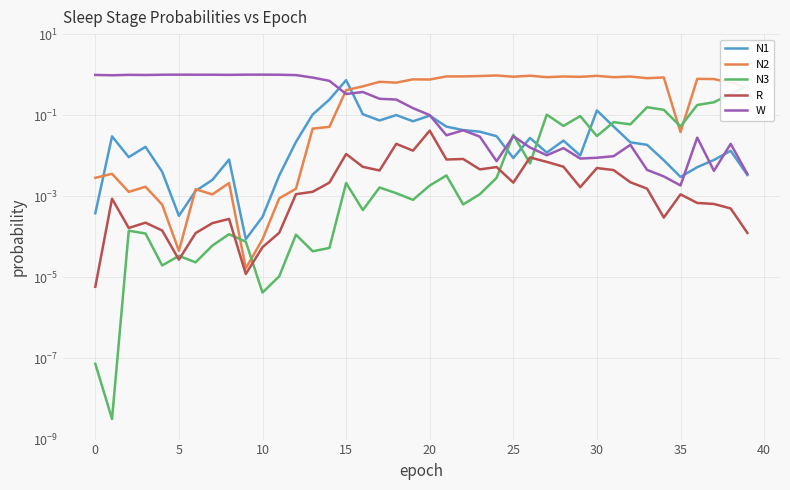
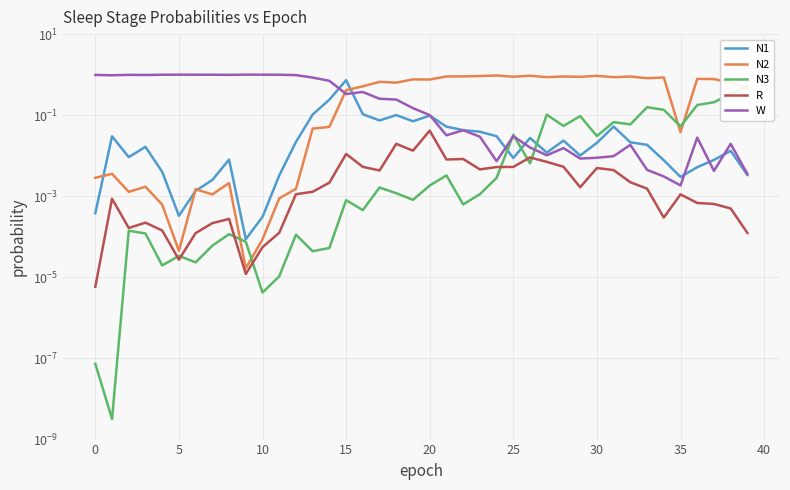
N3, 15: 0.002 -> 0.0008
R, 25: 0.002 -> 0.005
N1, 30: 0.13 -> 0.02
